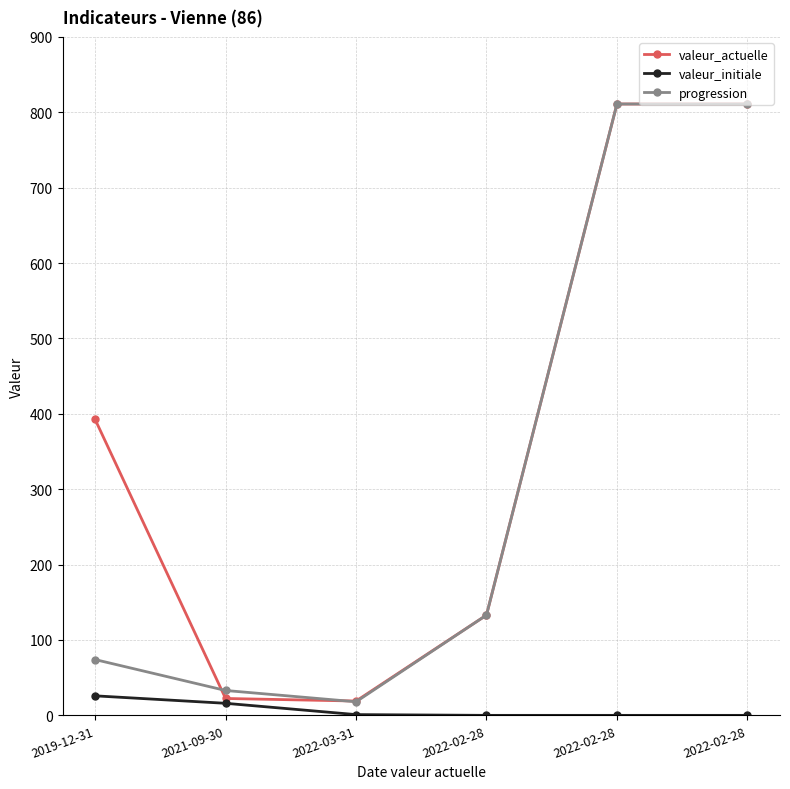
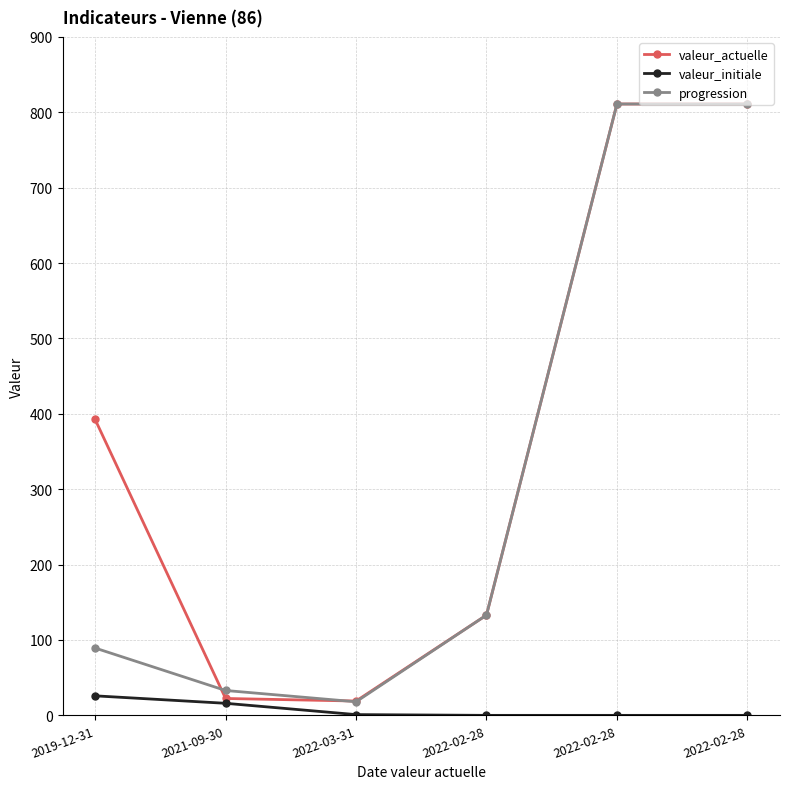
progression, 2019-12-31: 70 -> 90
